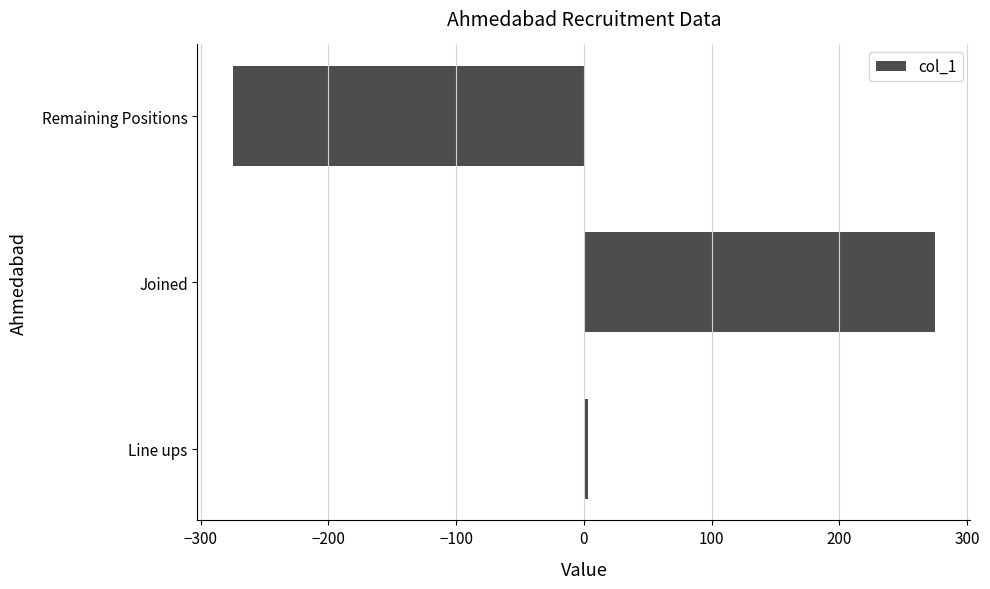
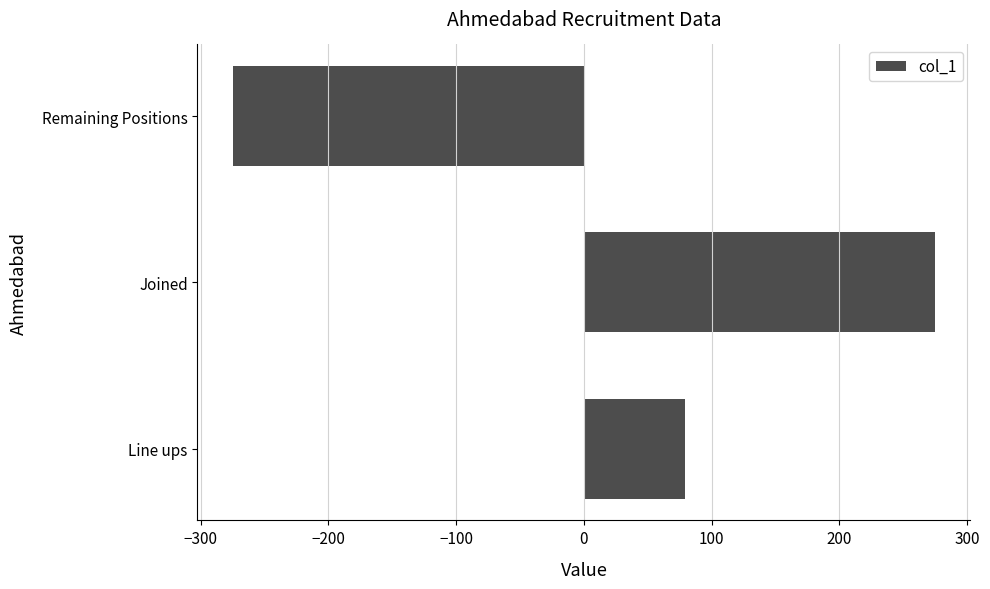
Line ups: 3 -> 79
